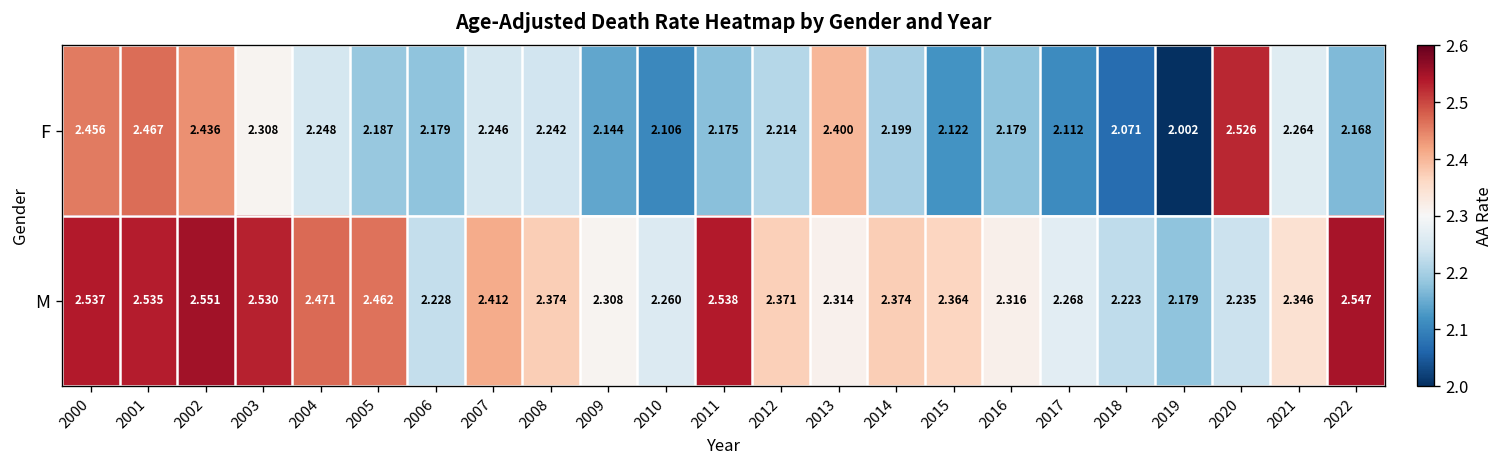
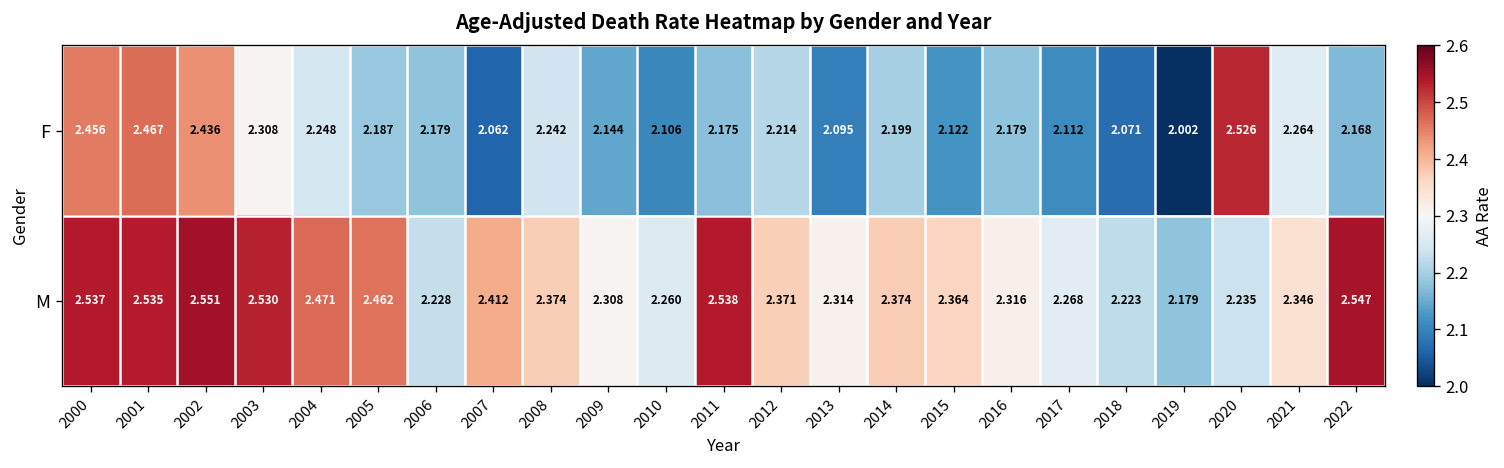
F, 2007: 2.246 -> 2.062
F, 2013: 2.400 -> 2.095
